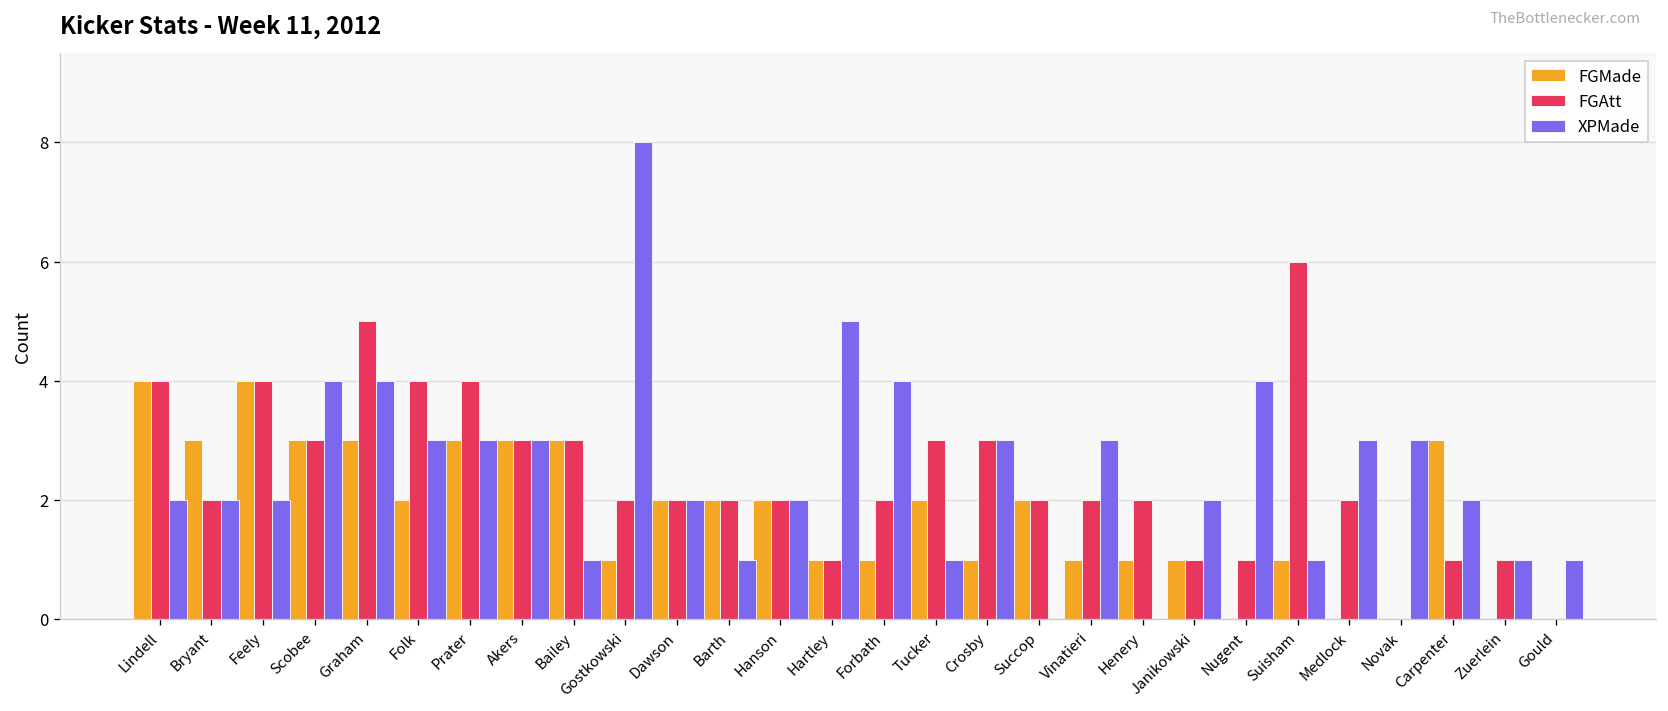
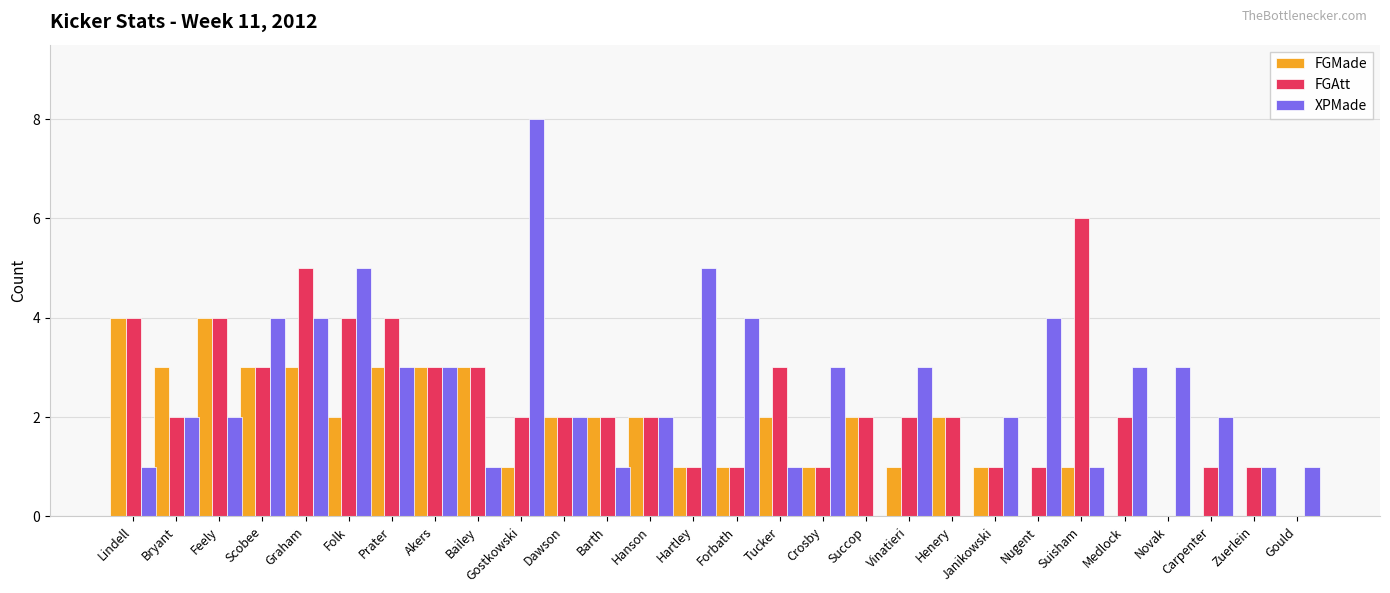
XPMade, Lindell: 2 -> 1
XPMade, Folk: 3 -> 5
FGAtt, Forbath: 2 -> 1
FGAtt, Crosby: 3 -> 1
FGMade, Henery: 1 -> 2
FGMade, Carpenter: 3 -> 0
